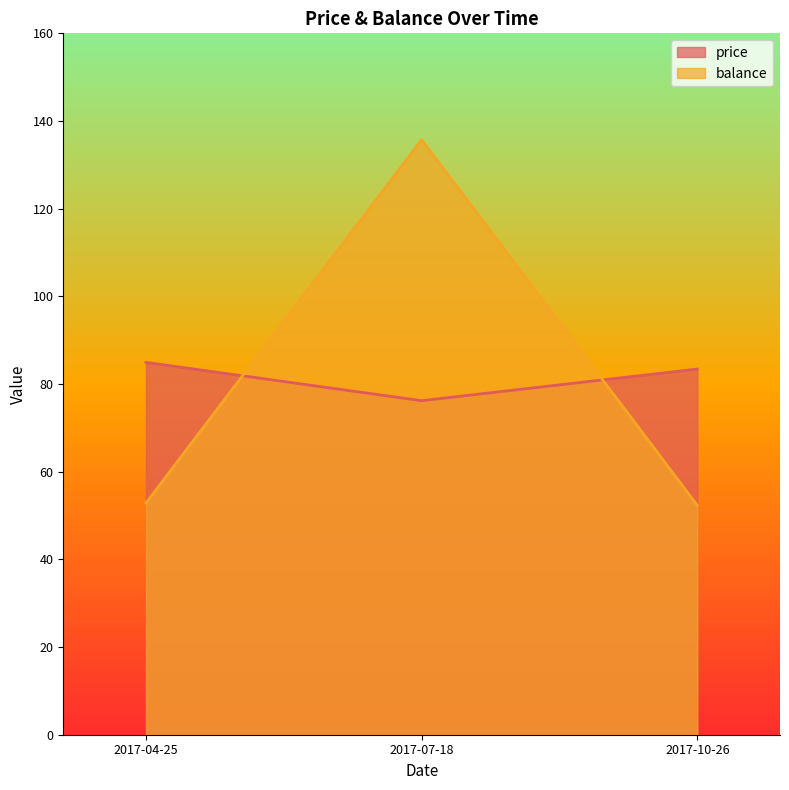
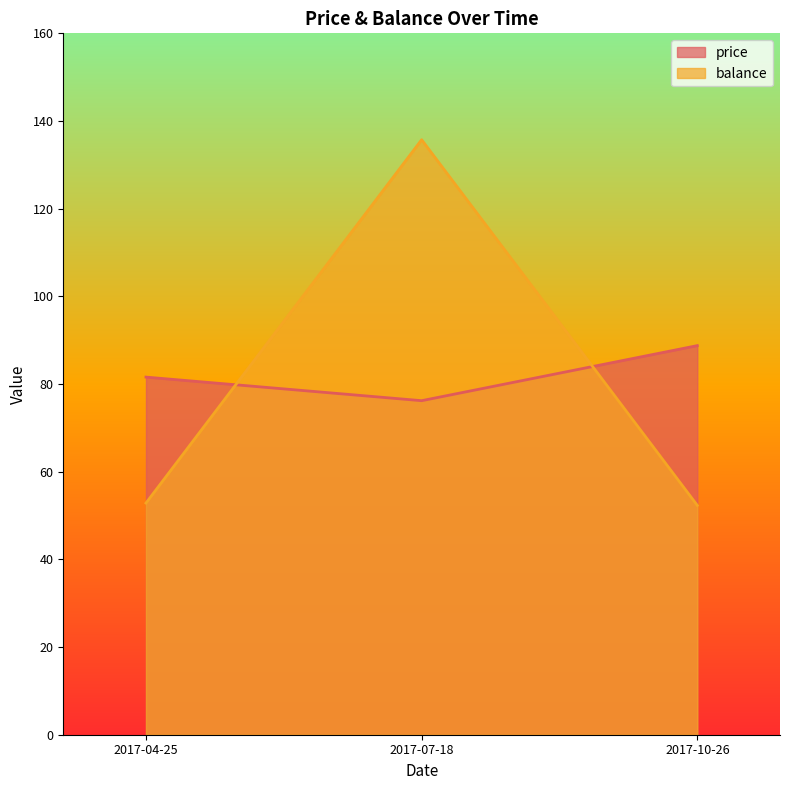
price, 2017-04-25: 85 -> 82
price, 2017-10-26: 83 -> 89
